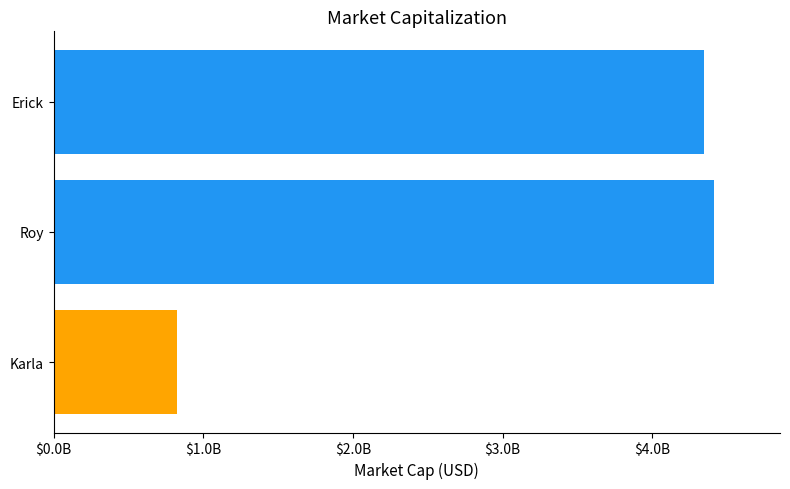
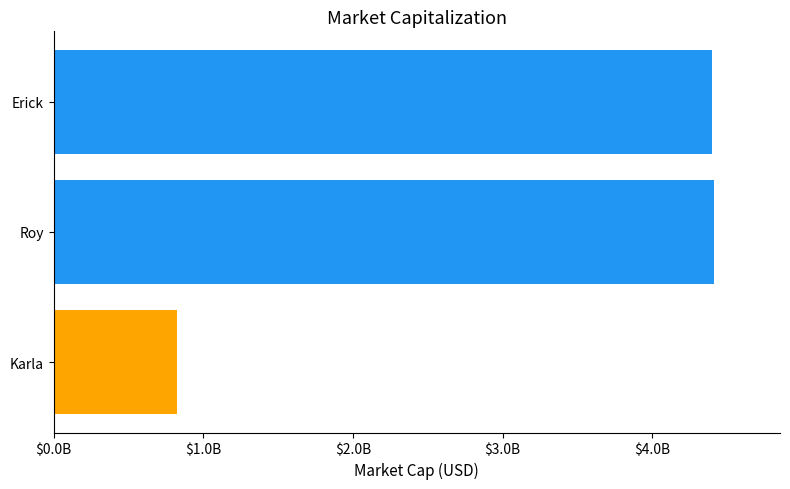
Erick: $4350000000 -> $4400000000
